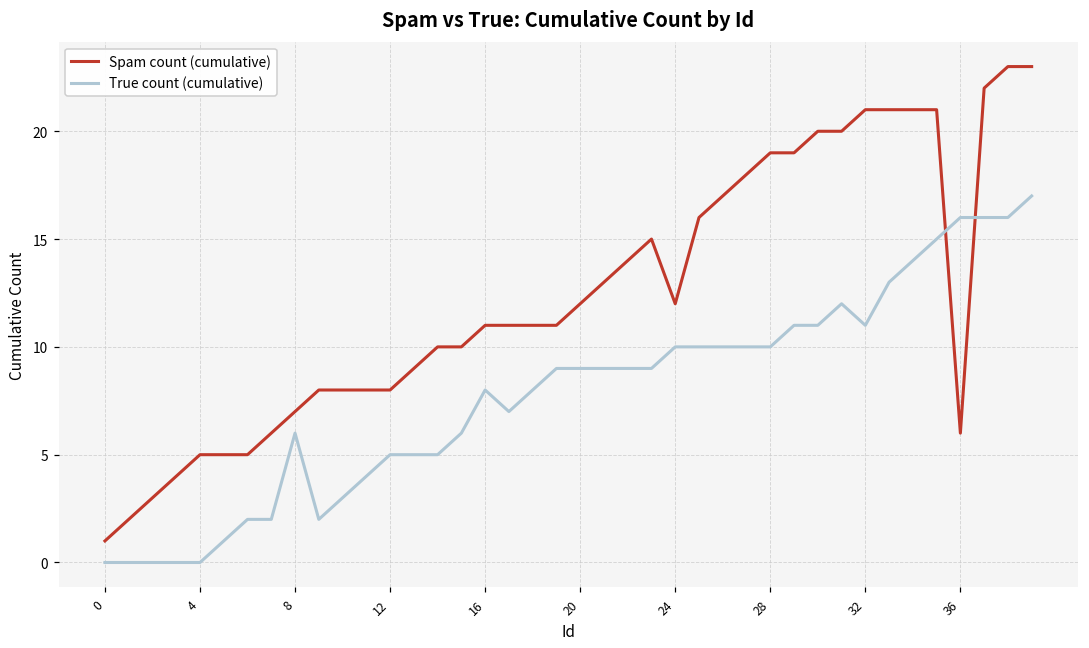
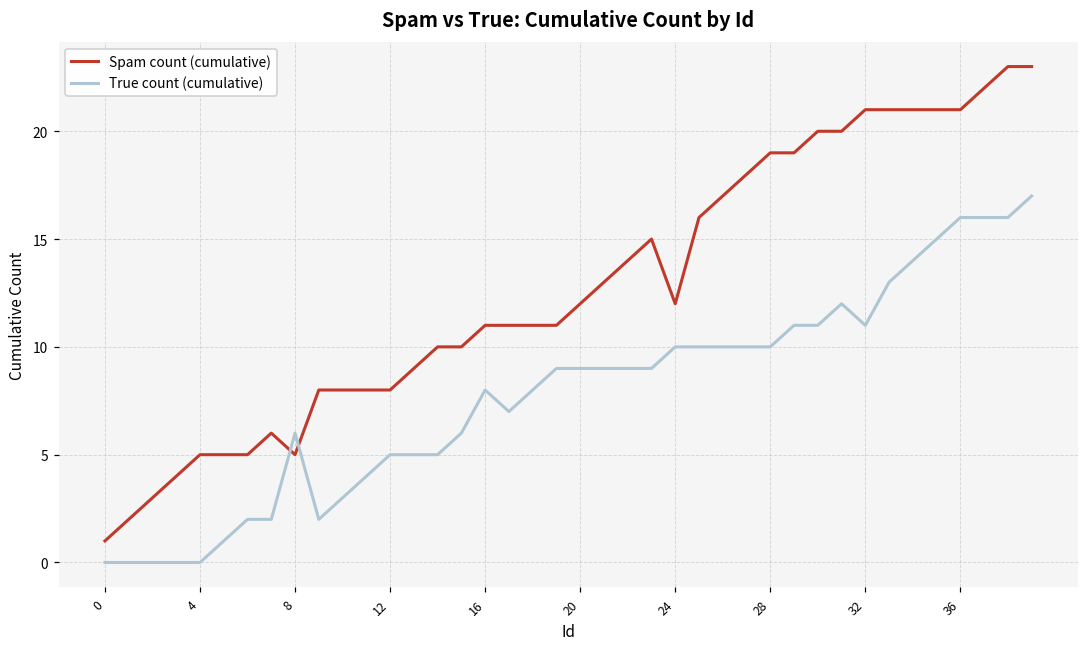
Spam count (cumulative), 8: 7 -> 5
Spam count (cumulative), 36: 6 -> 21
